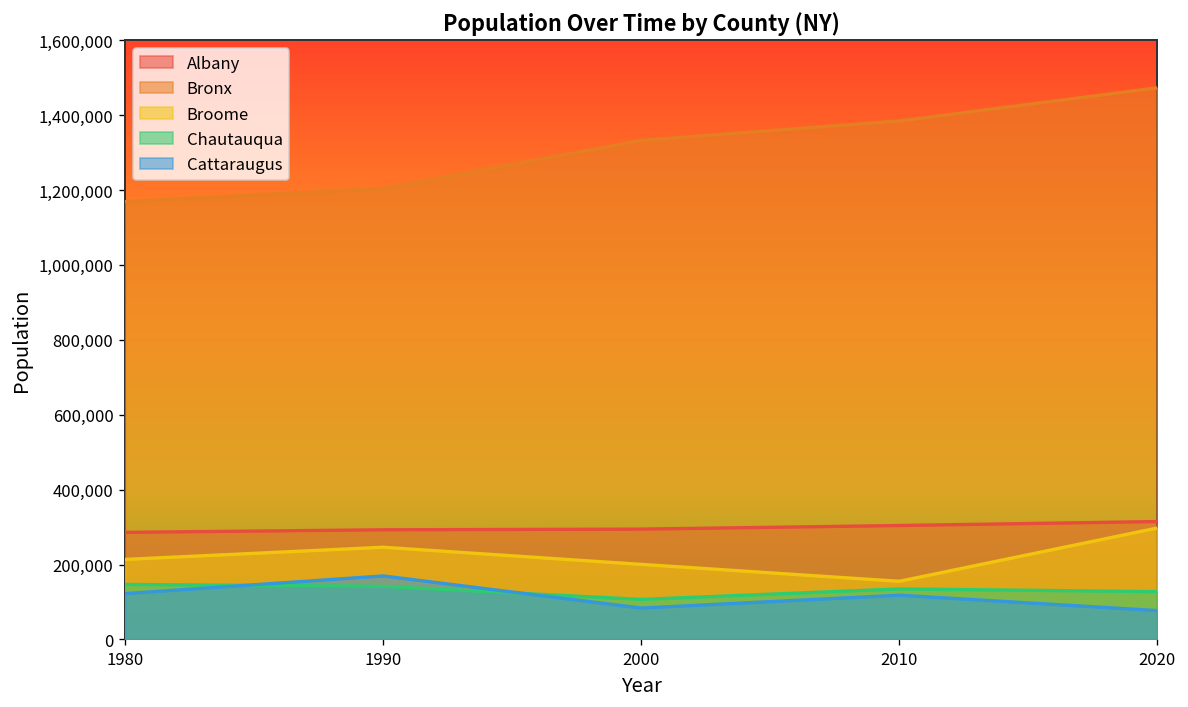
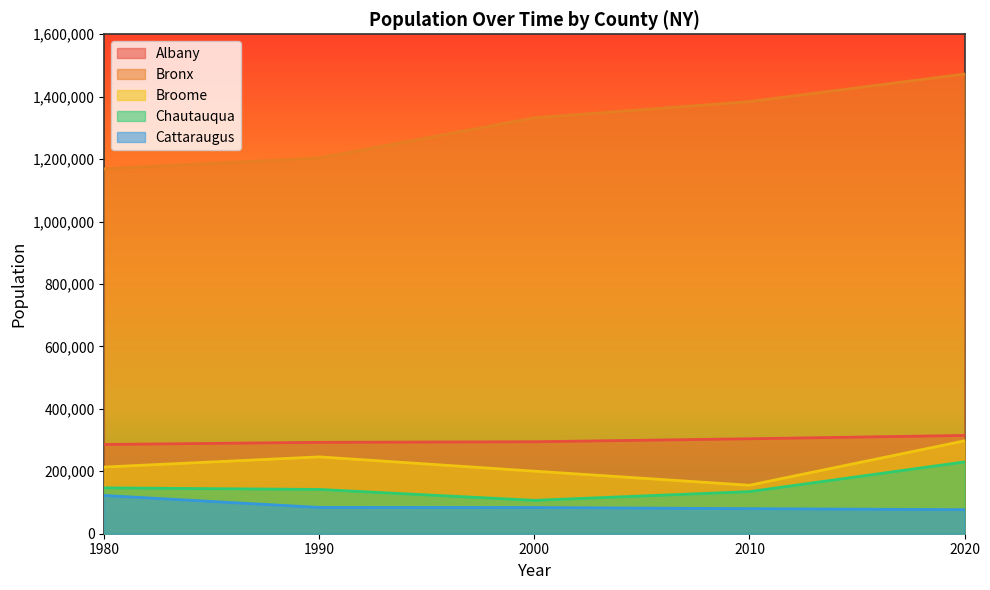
Cattaraugus, 1990: 170,000 -> 80,000
Cattaraugus, 2010: 120,000 -> 80,000
Chautauqua, 2020: 130,000 -> 230,000
